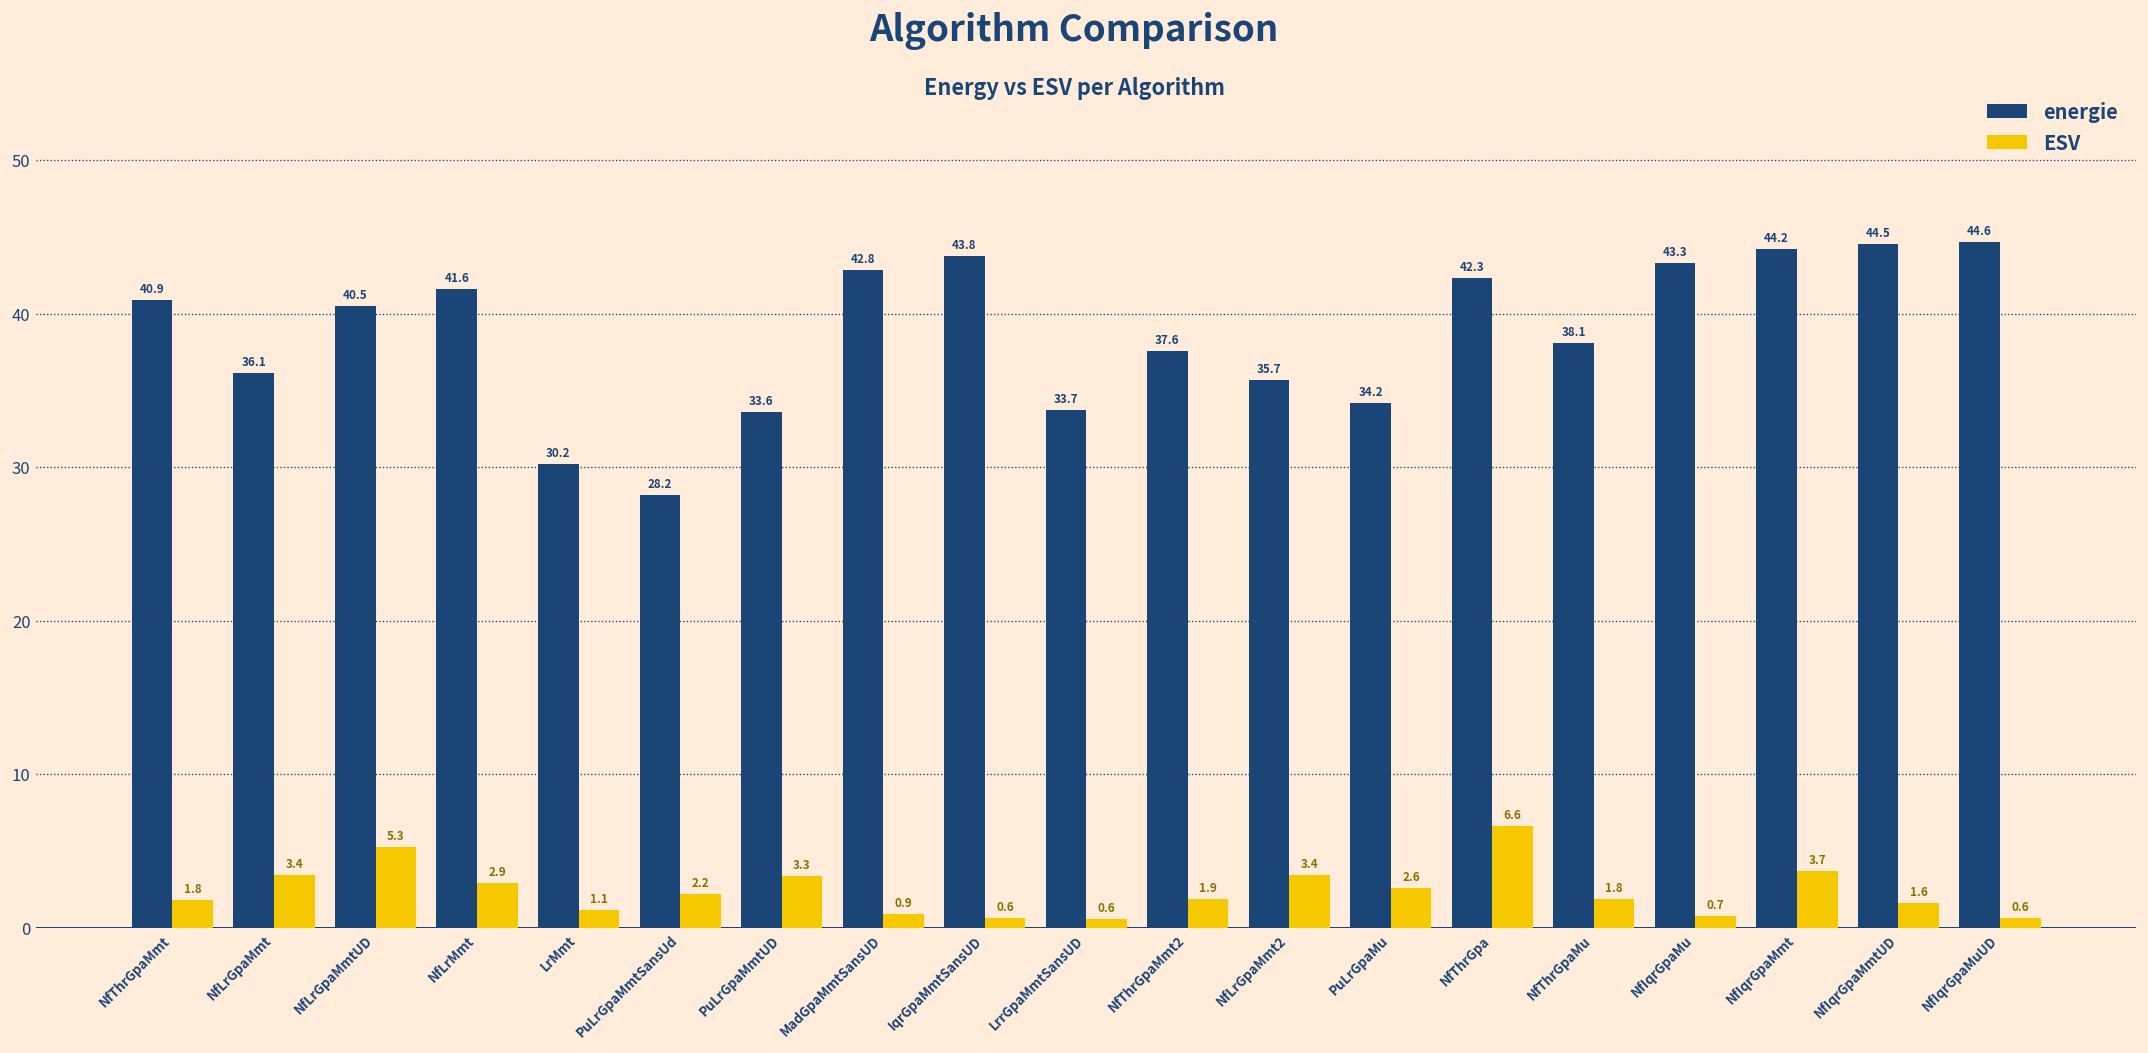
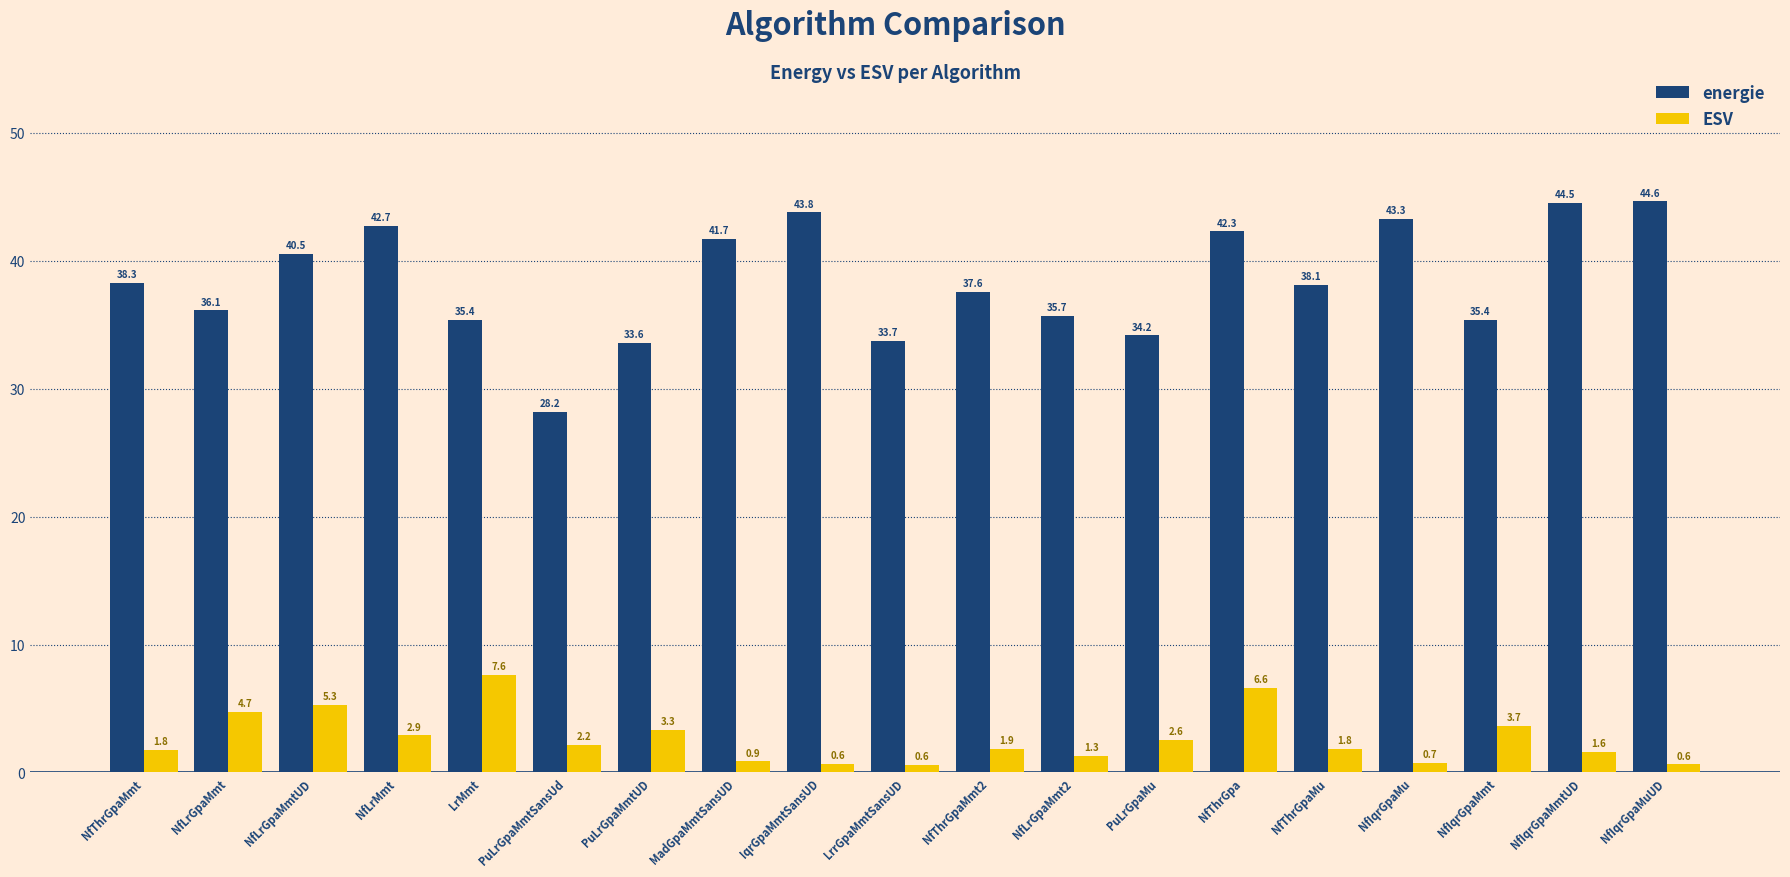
energie, NfThrGpaMmt: 40.9 -> 38.3
ESV, NfLrGpaMmt: 3.4 -> 4.7
energie, NfLrMmt: 41.6 -> 42.7
energie, LrMmt: 30.2 -> 35.4
ESV, LrMmt: 1.1 -> 7.6
energie, MadGpaMmtSansUD: 42.8 -> 41.7
ESV, NfLrGpaMmt2: 3.4 -> 1.3
energie, NfIqrGpaMmt: 44.2 -> 35.4
